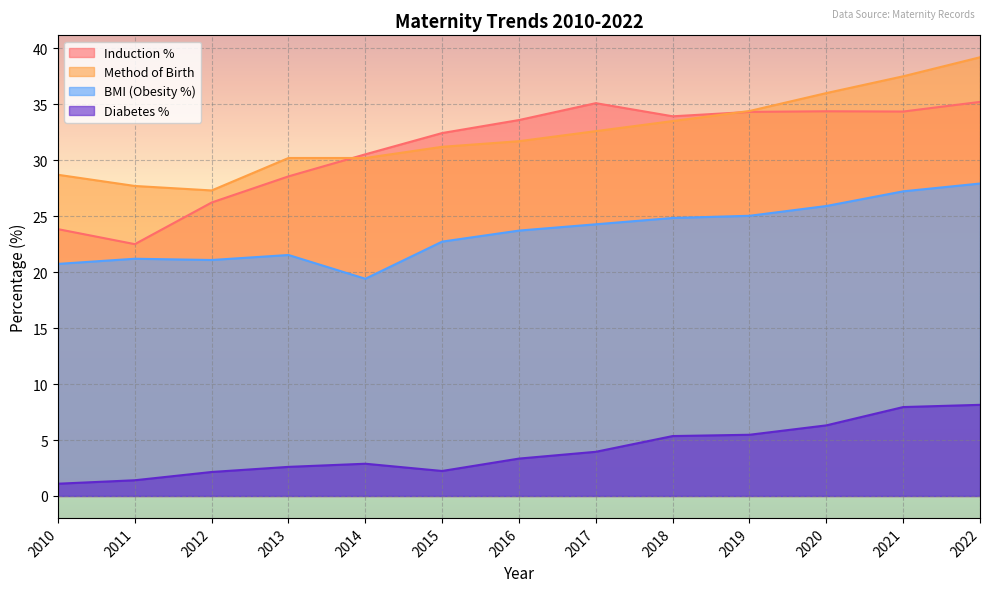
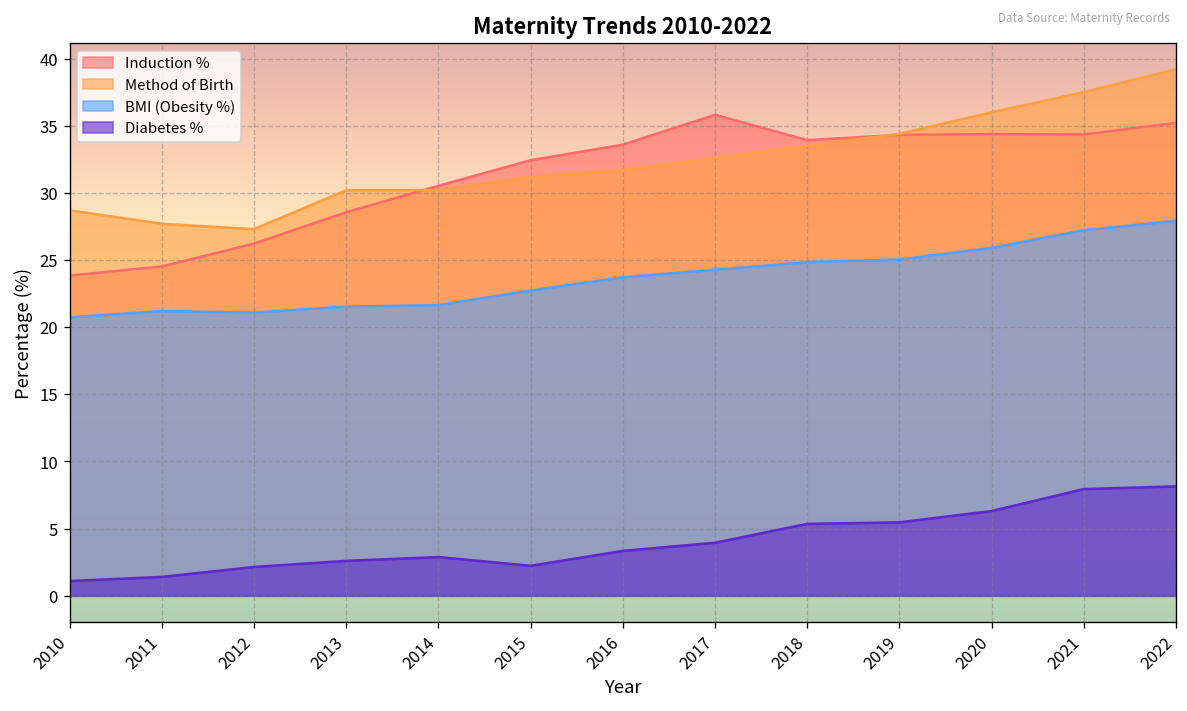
Induction %, 2011: 22.5 -> 24.5
BMI (Obesity %), 2014: 19.4 -> 21.6
Induction %, 2017: 35.1 -> 35.8
